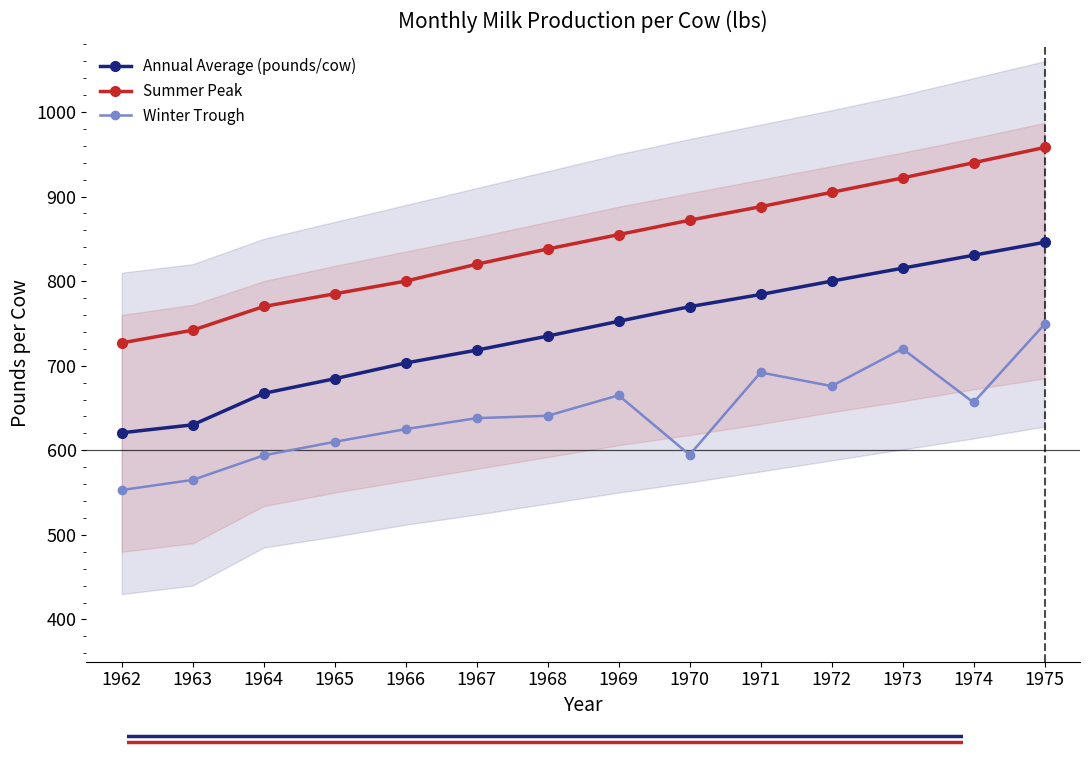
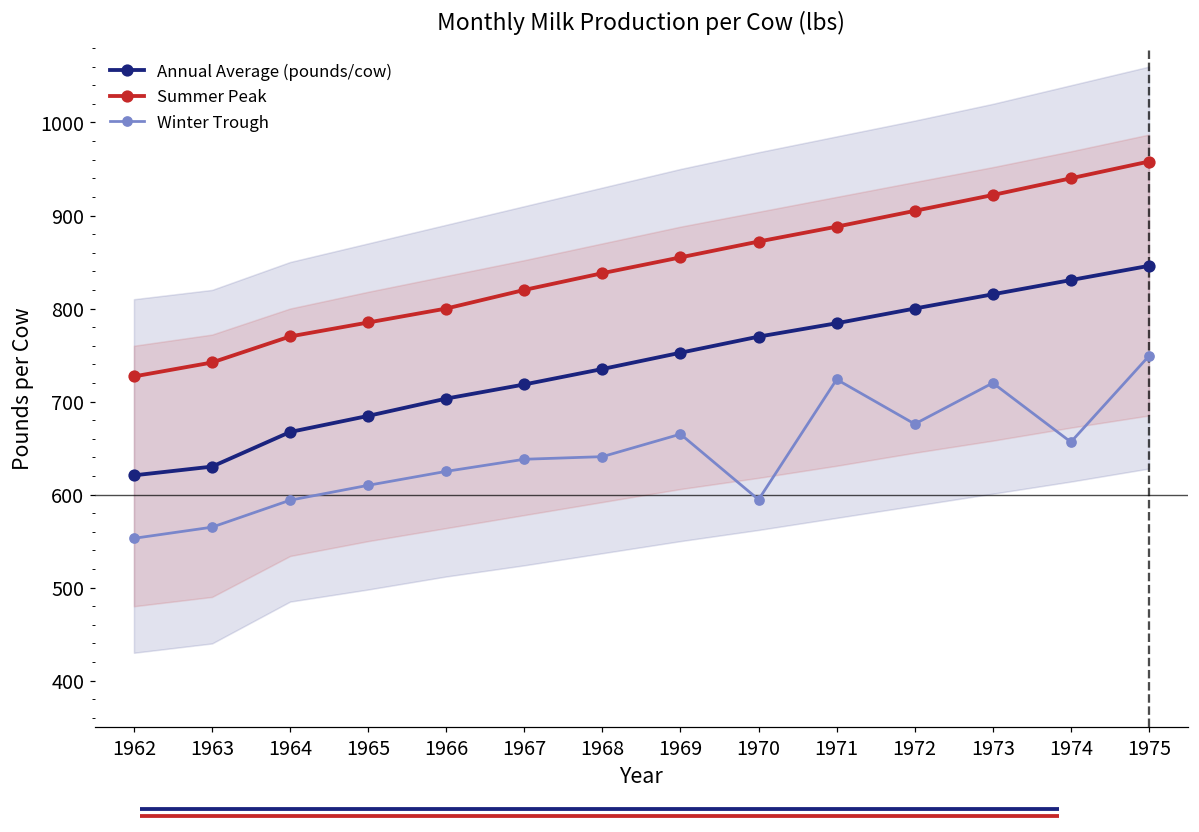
Monthly Milk Production per Cow (lbs), Winter Trough, 1971: 690 -> 720
